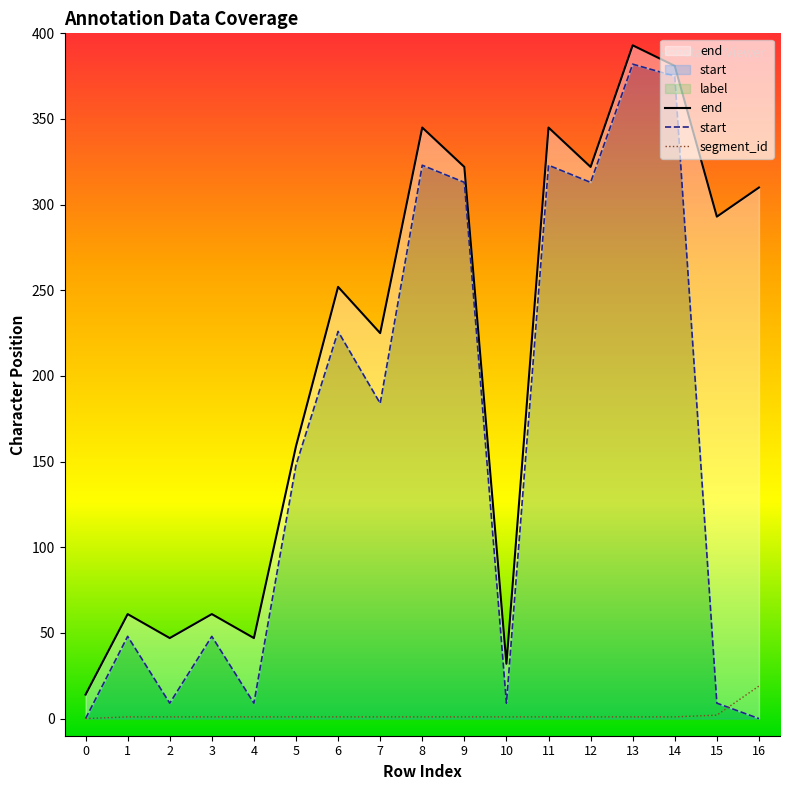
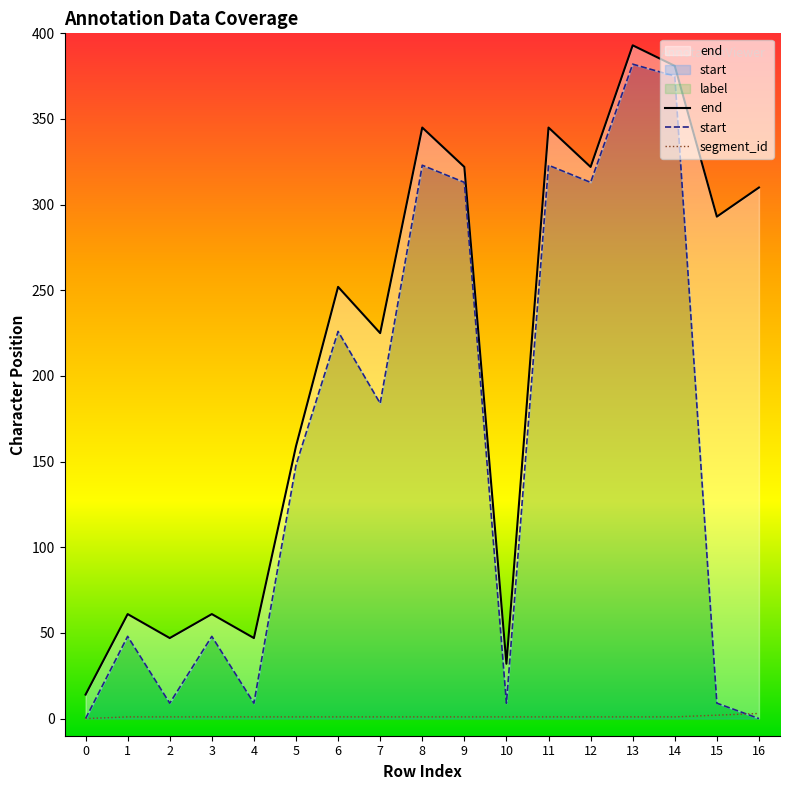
segment_id, 16: 19 -> 3
